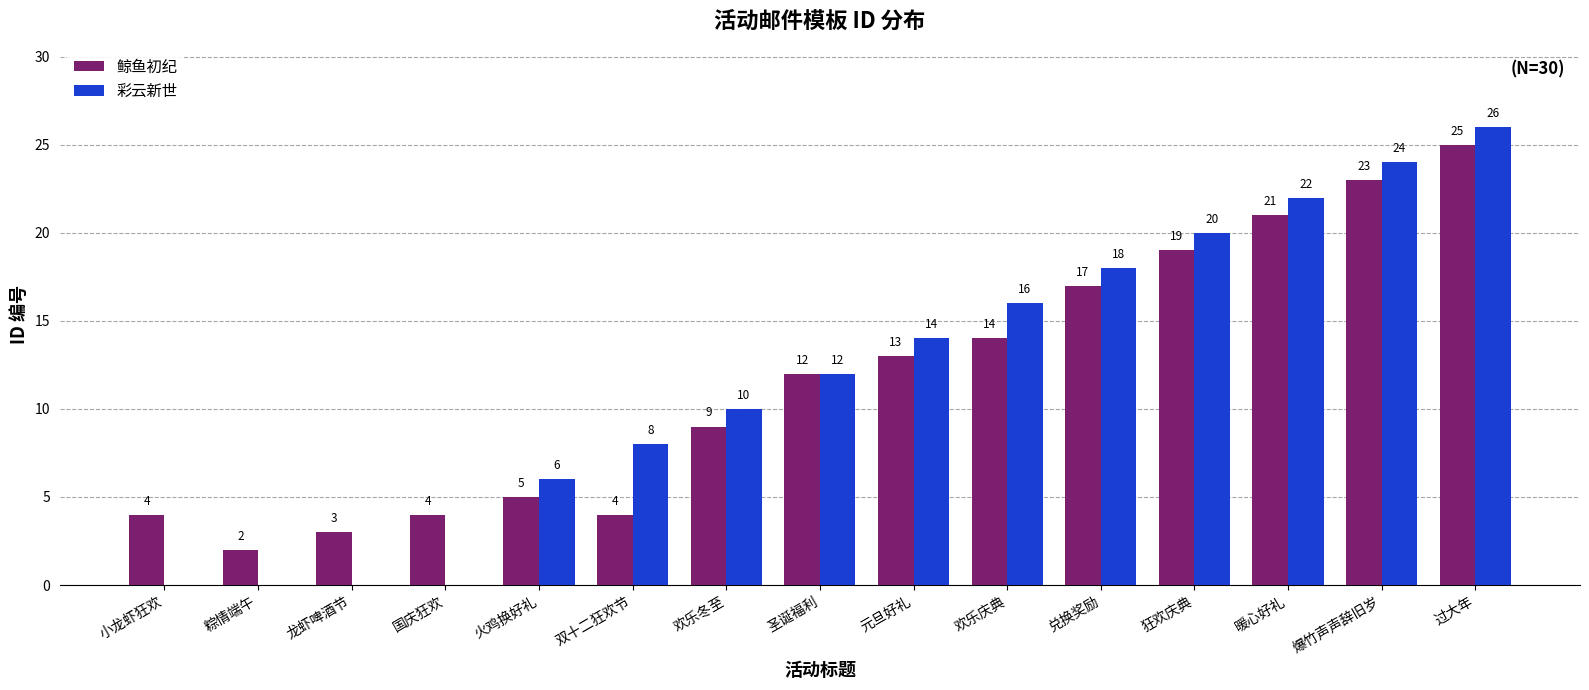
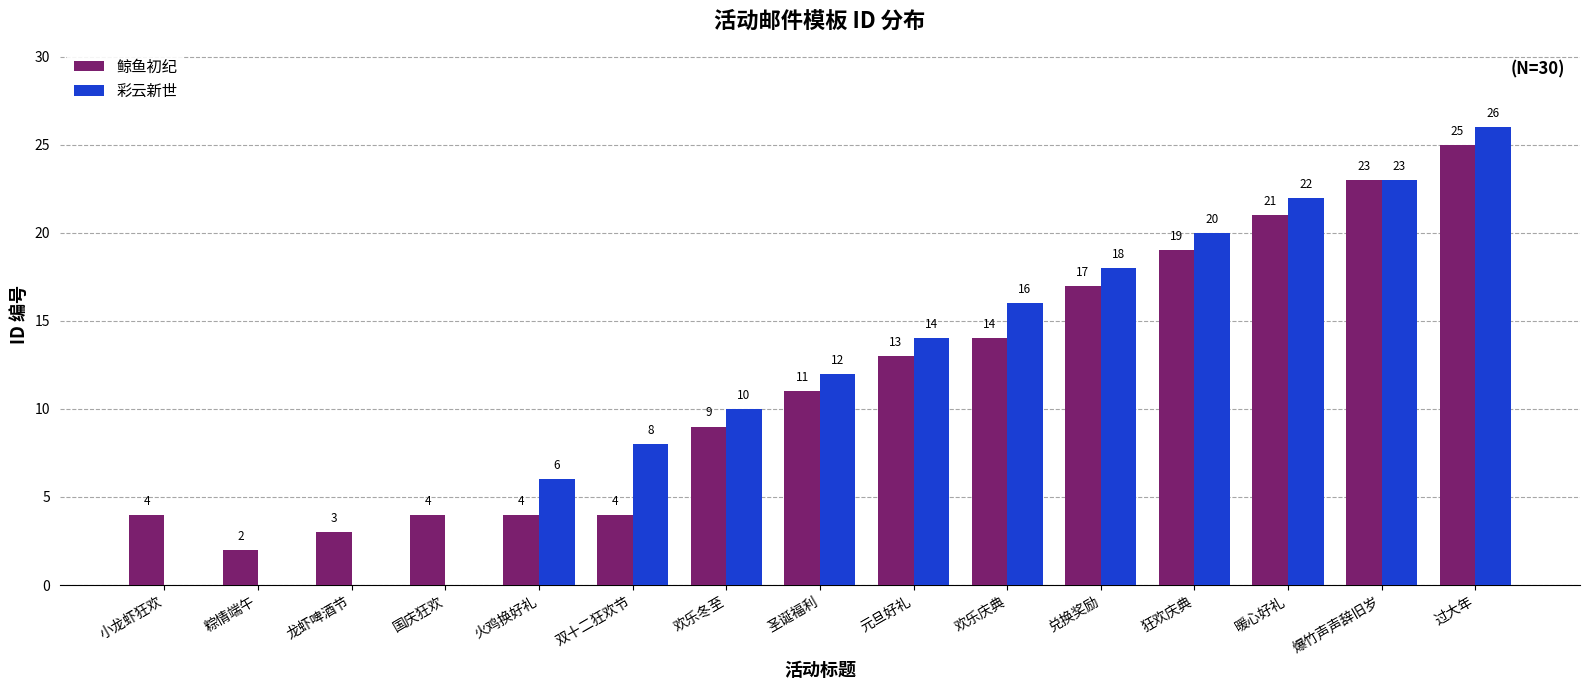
鲸鱼初纪, 火鸡换好礼: 5 -> 4
鲸鱼初纪, 圣诞福利: 12 -> 11
彩云新世, 爆竹声声辞旧岁: 24 -> 23
